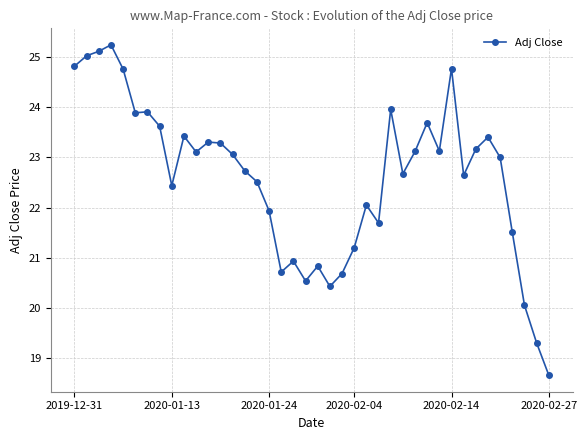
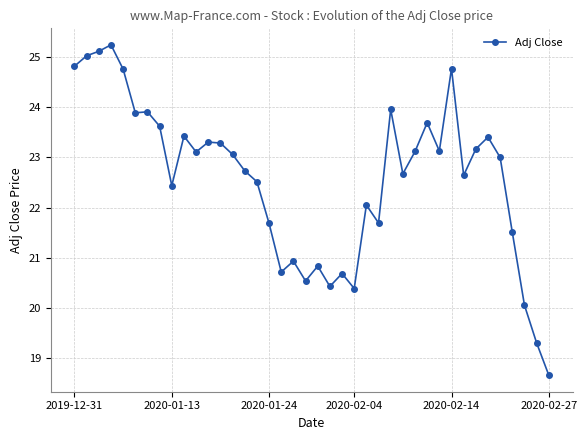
2020-01-24: 21.9 -> 21.7
2020-02-04: 21.2 -> 20.4
